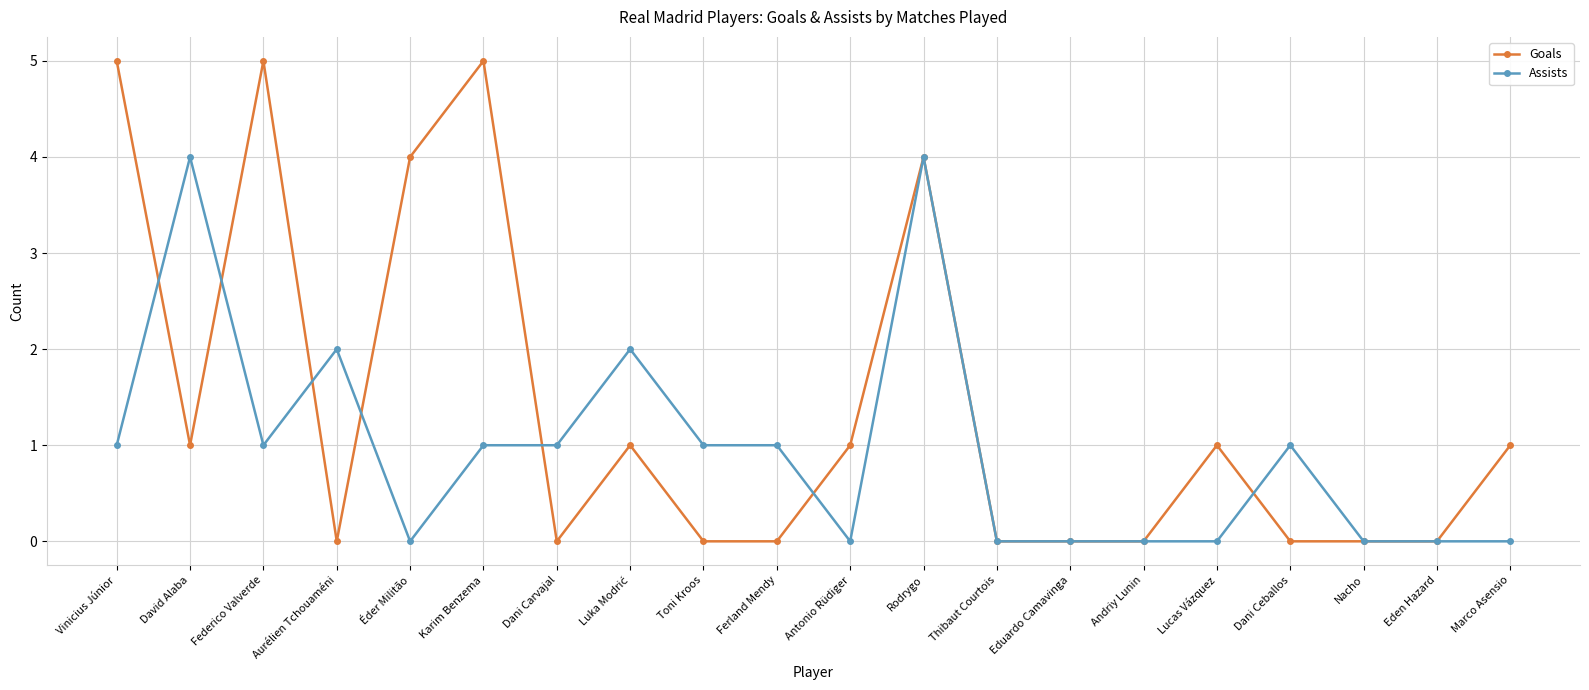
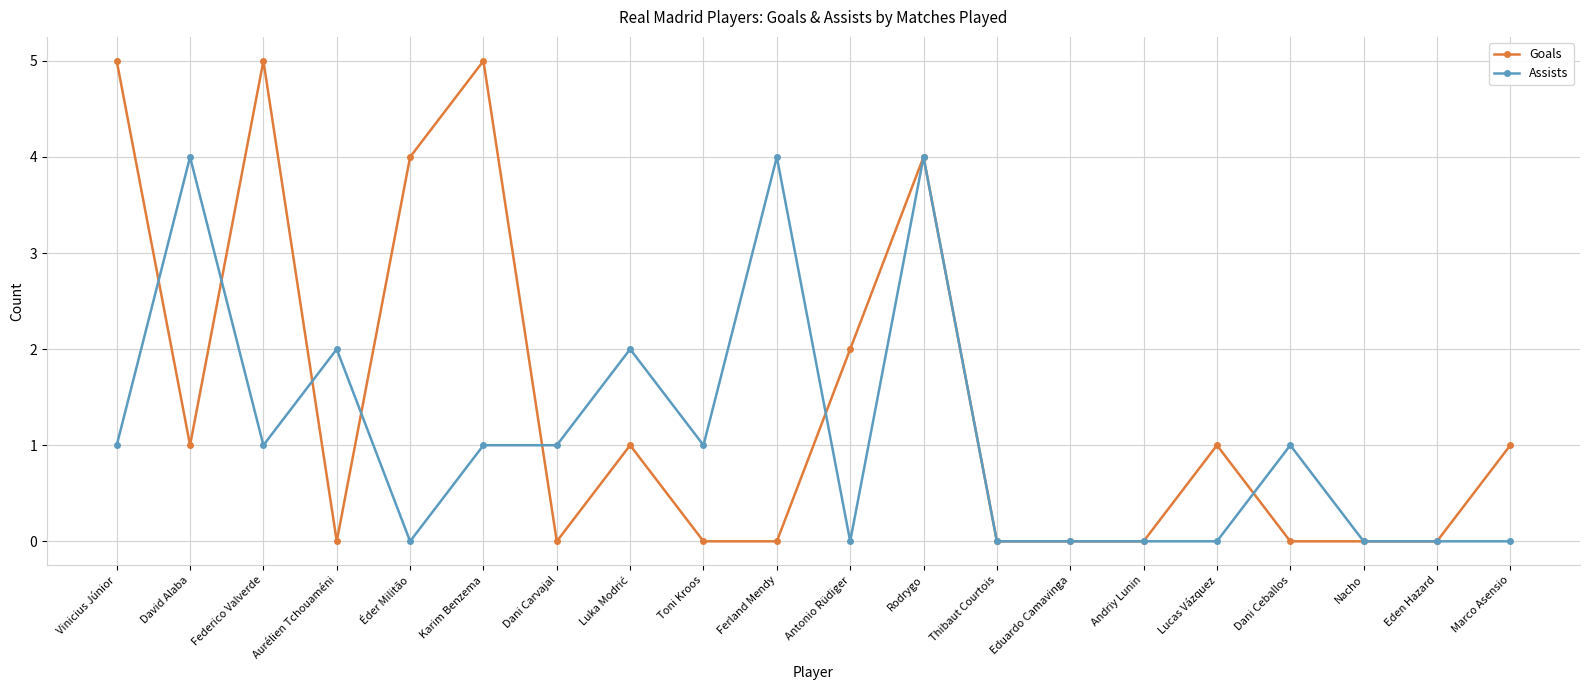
Assists, Ferland Mendy: 1 -> 4
Goals, Antonio Rüdiger: 1 -> 2
